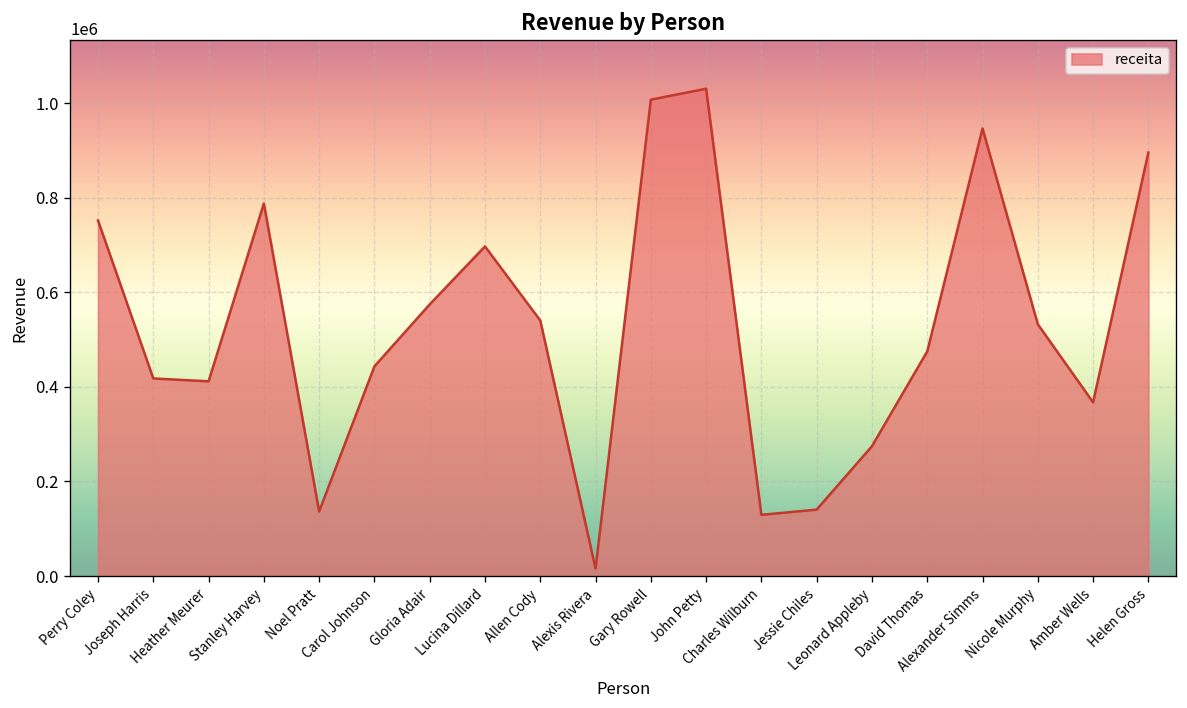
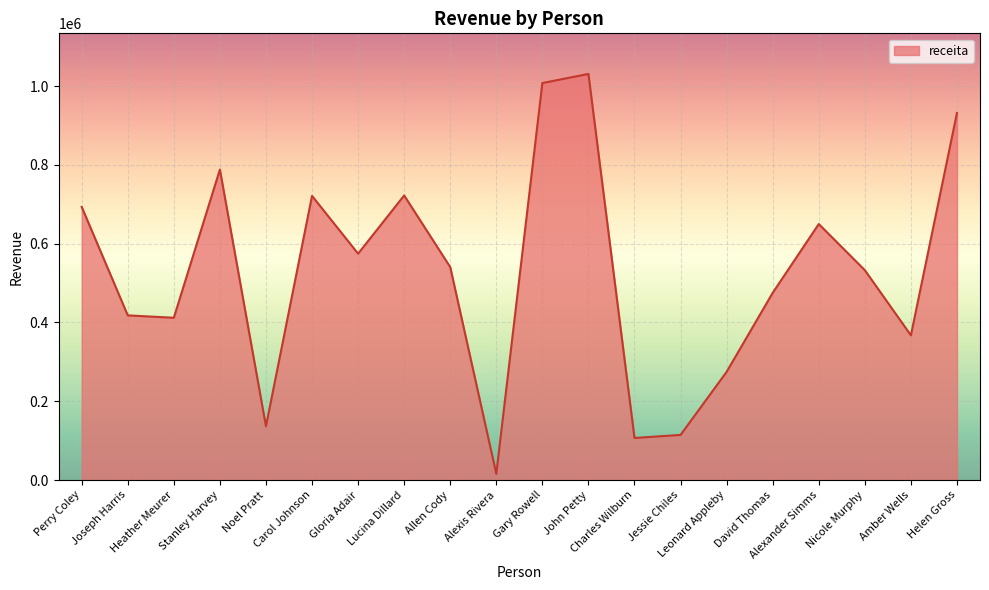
Perry Coley: 750000 -> 690000
Carol Johnson: 440000 -> 720000
Lucina Dillard: 700000 -> 720000
Charles Wilburn: 130000 -> 110000
Jessie Chiles: 140000 -> 110000
Alexander Simms: 950000 -> 650000
Helen Gross: 900000 -> 930000
